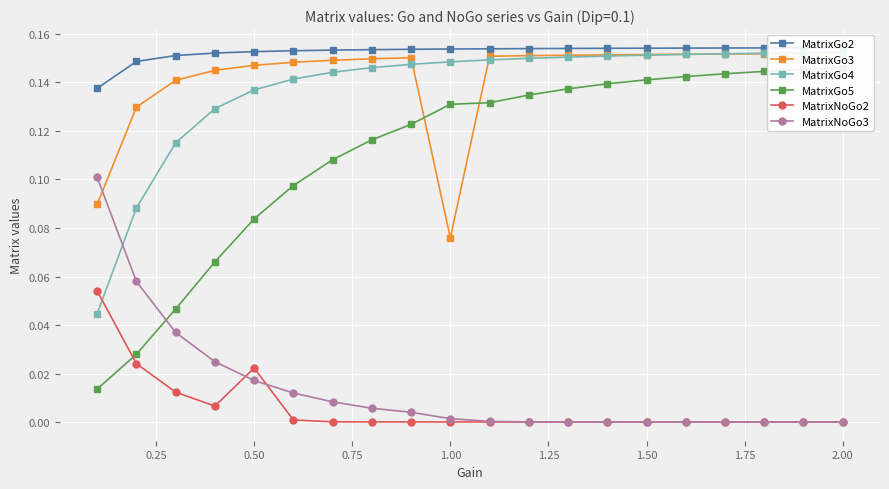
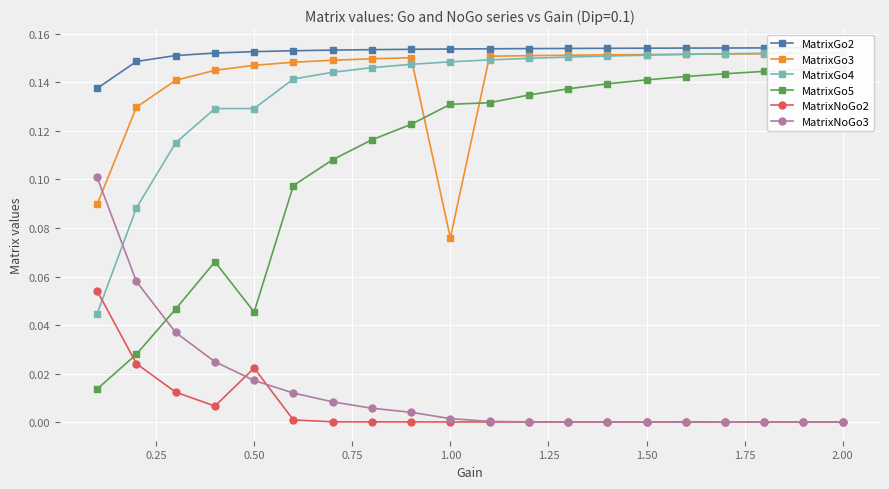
MatrixGo4, 0.50: 0.137 -> 0.129
MatrixGo5, 0.50: 0.084 -> 0.045
